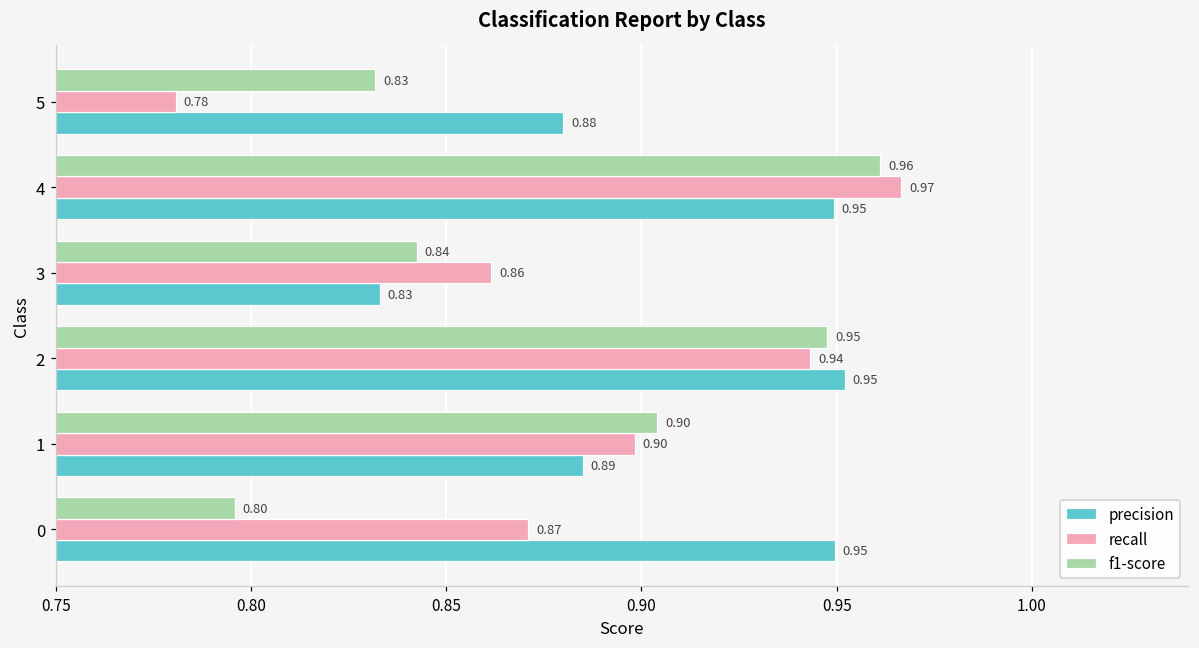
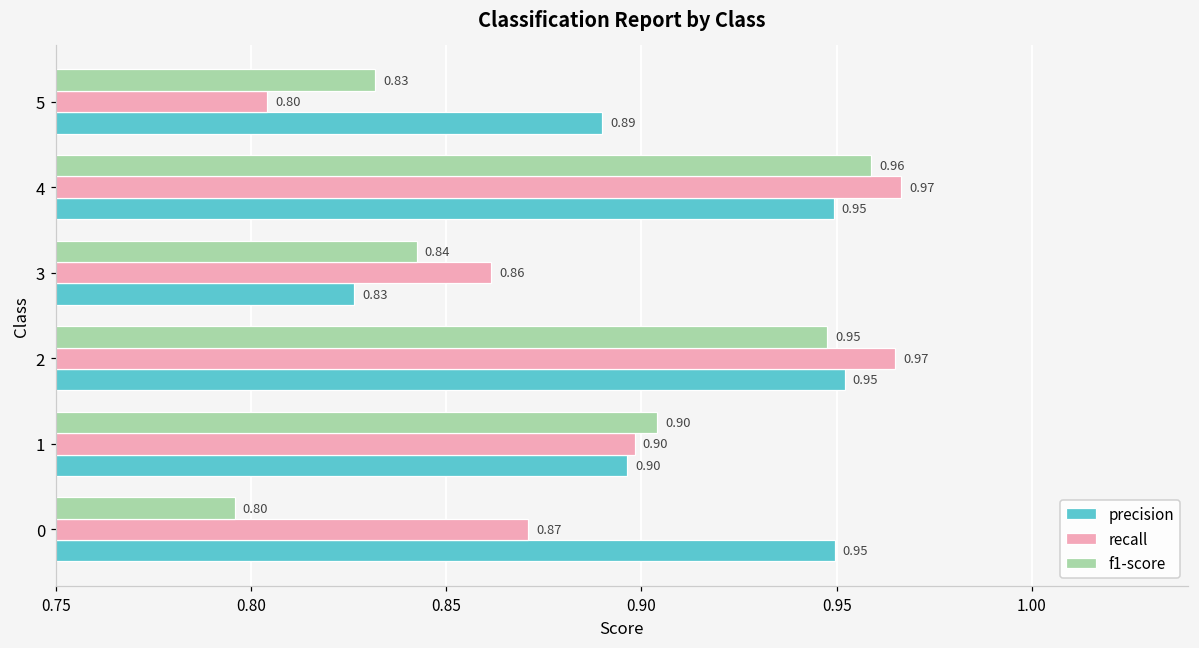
recall, 5: 0.78 -> 0.80
precision, 5: 0.88 -> 0.89
f1-score, 4: 0.961 -> 0.959
precision, 3: 0.833 -> 0.826
recall, 2: 0.94 -> 0.97
precision, 1: 0.89 -> 0.90
